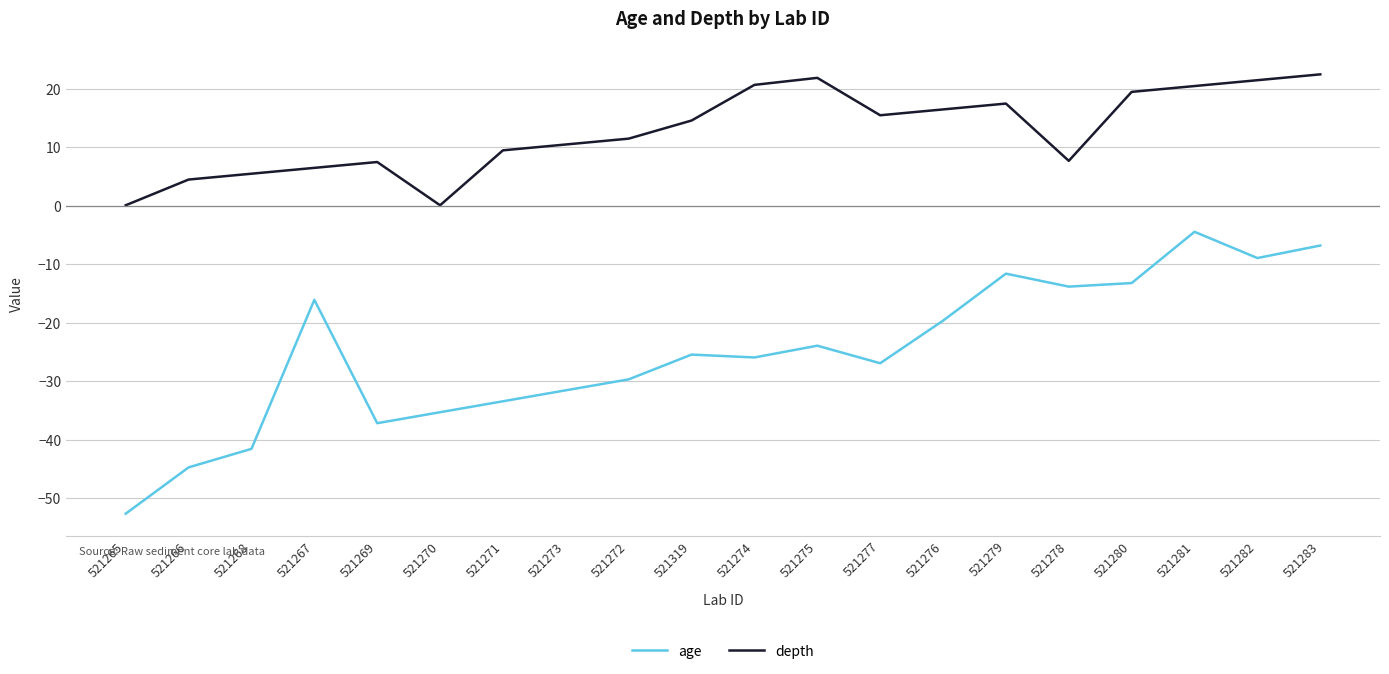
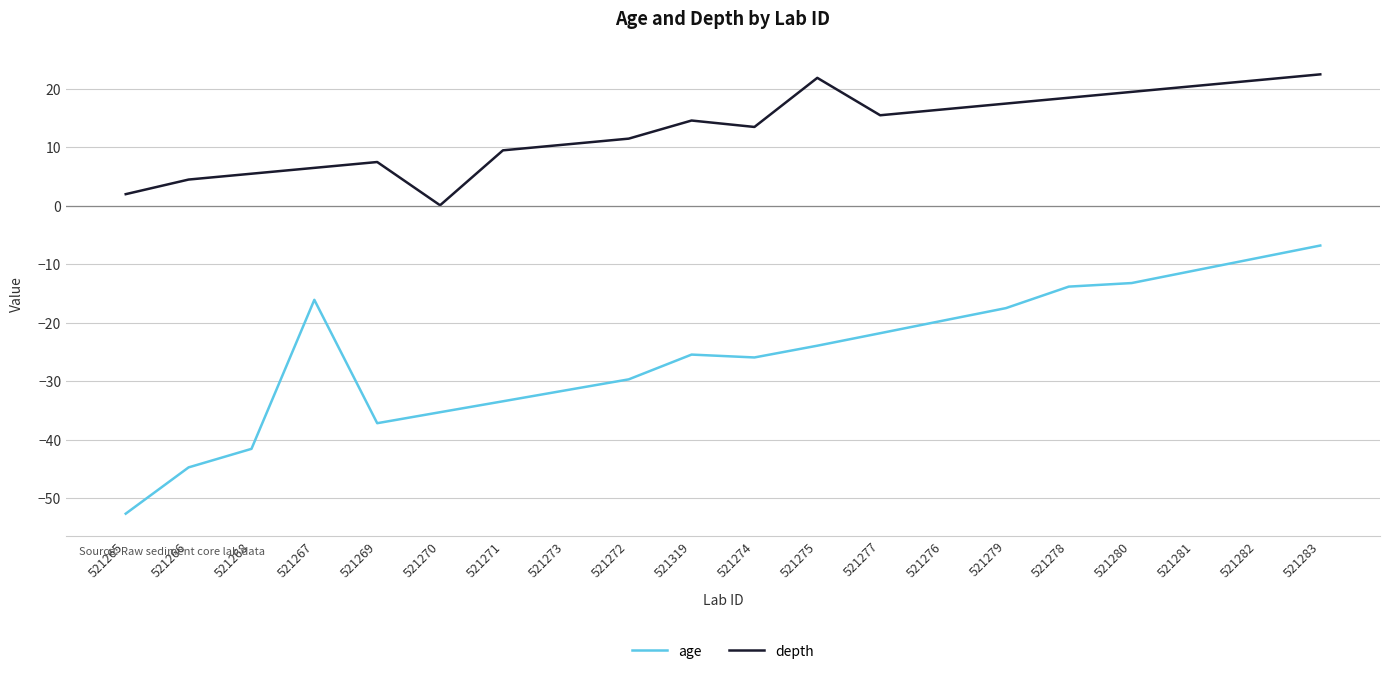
depth, 521265: 0 -> 2
depth, 521274: 21 -> 14
age, 521277: -27 -> -22
age, 521279: -12 -> -18
depth, 521278: 8 -> 19
age, 521281: -4 -> -11
